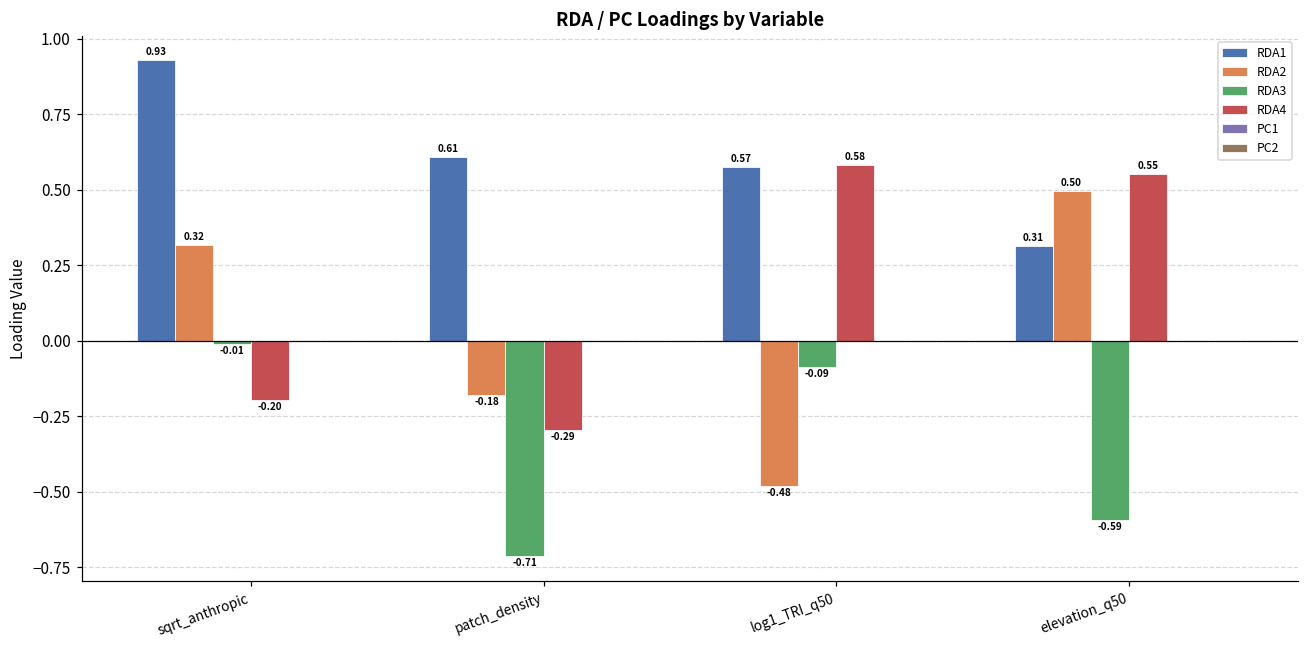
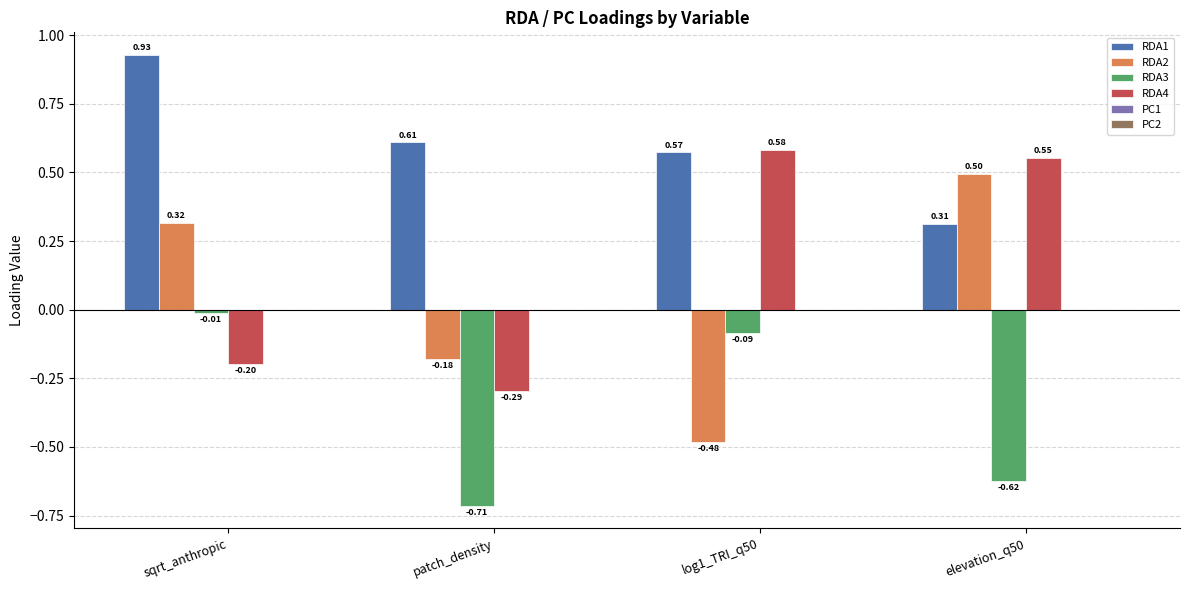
RDA3, elevation_q50: -0.59 -> -0.62
